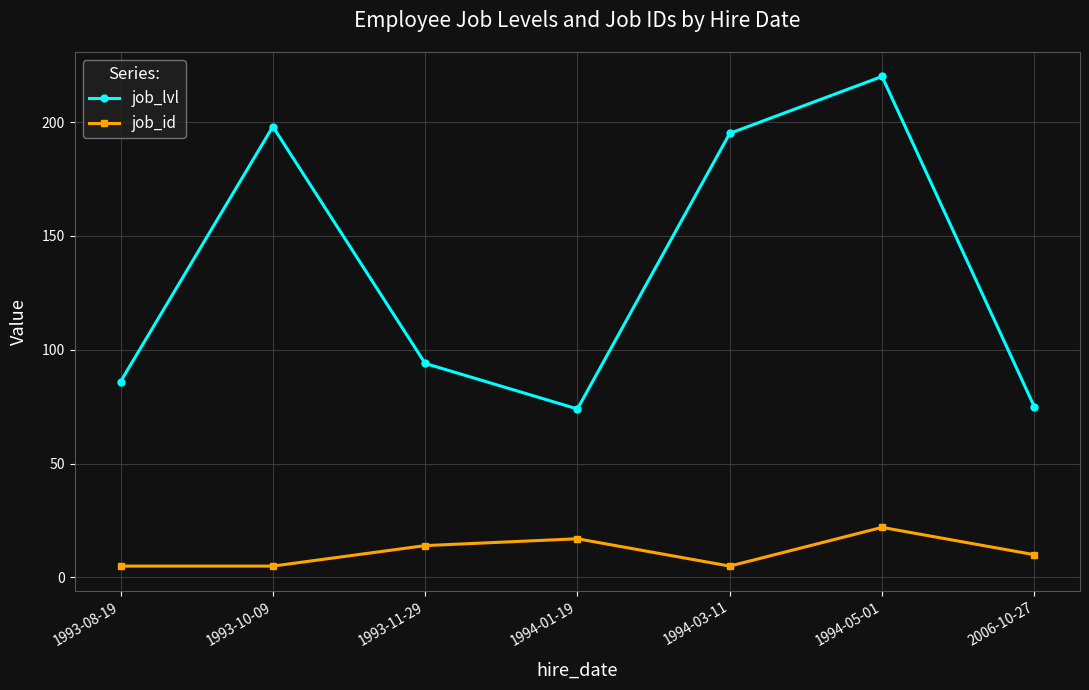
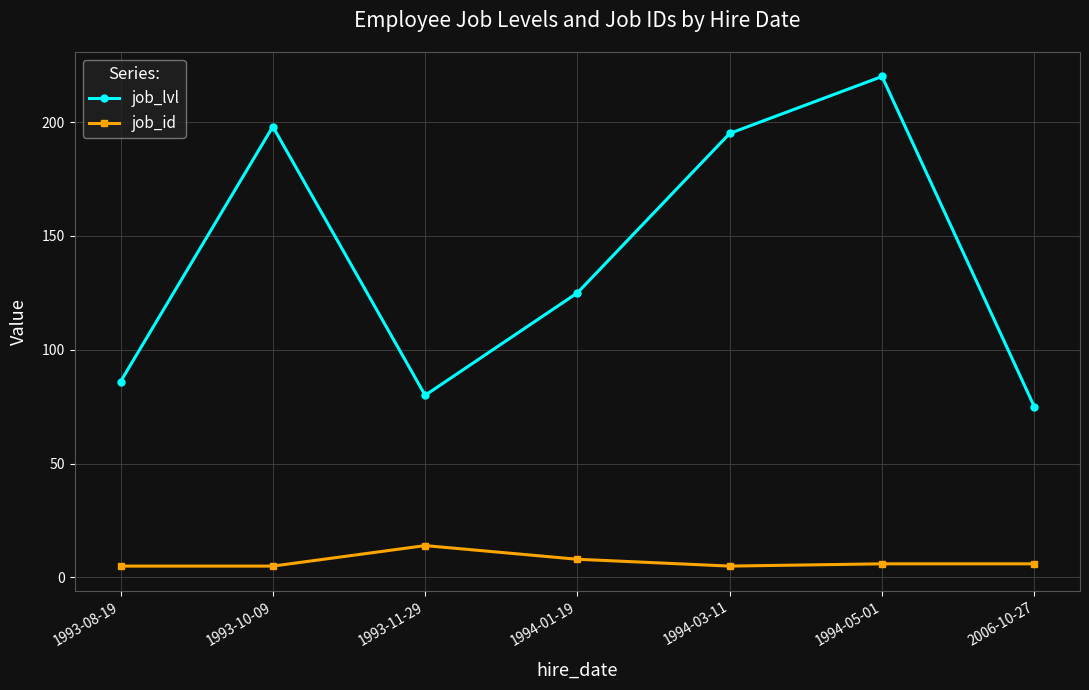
job_lvl, 1993-11-29: 94 -> 80
job_lvl, 1994-01-19: 74 -> 125
job_id, 1994-01-19: 17 -> 8
job_id, 1994-05-01: 22 -> 6
job_id, 2006-10-27: 10 -> 6
